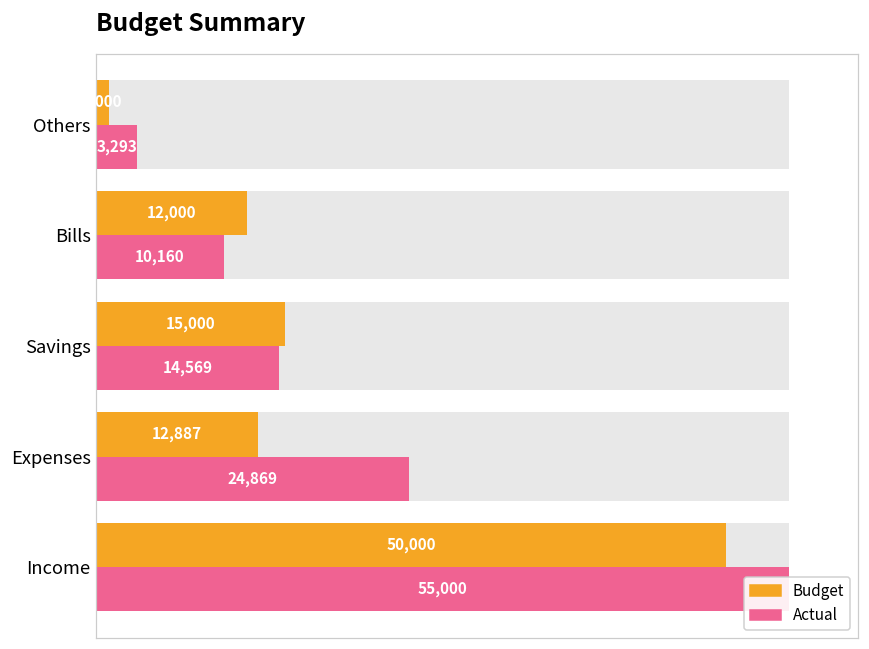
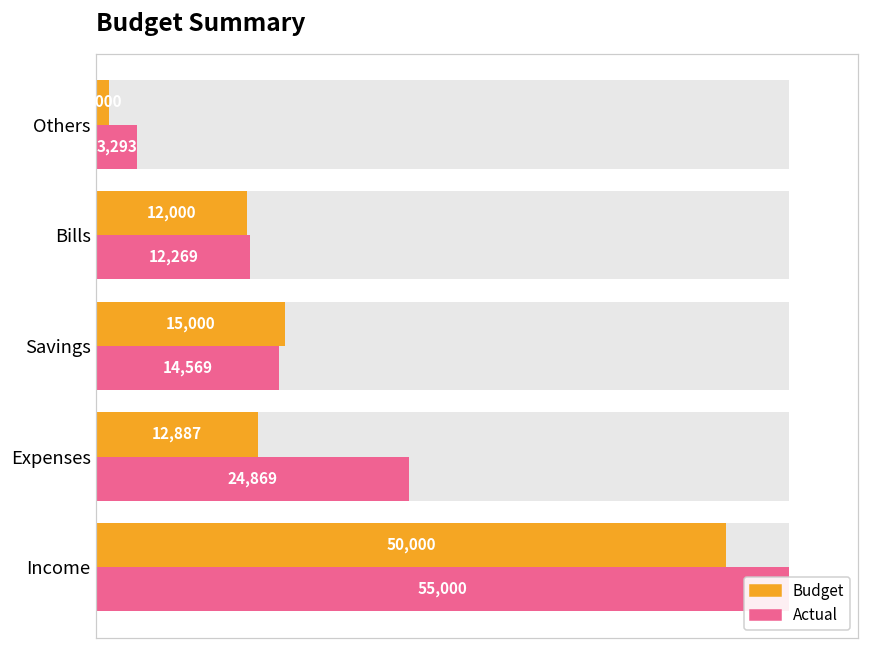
Actual, Bills: 10,160 -> 12,269
